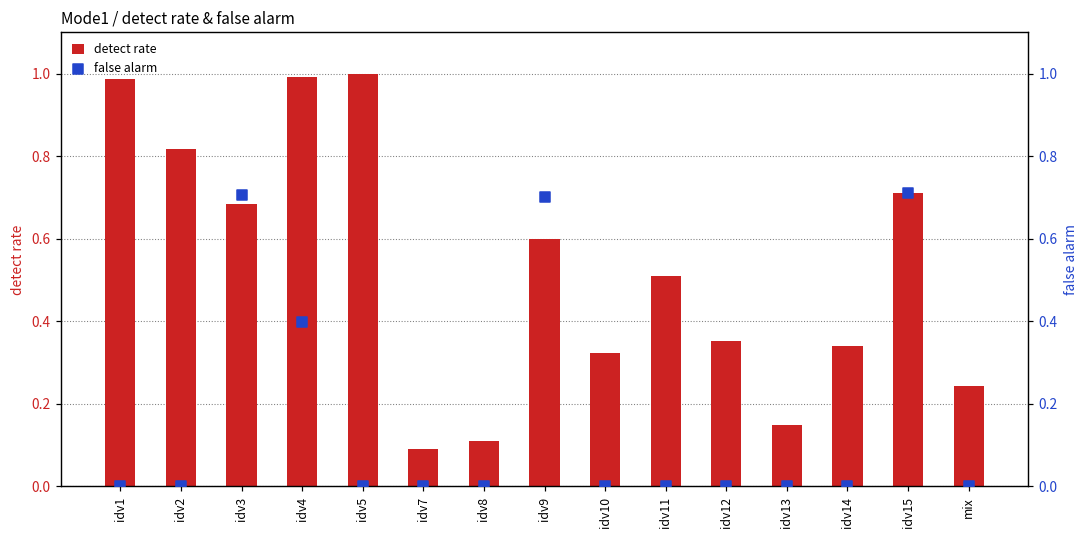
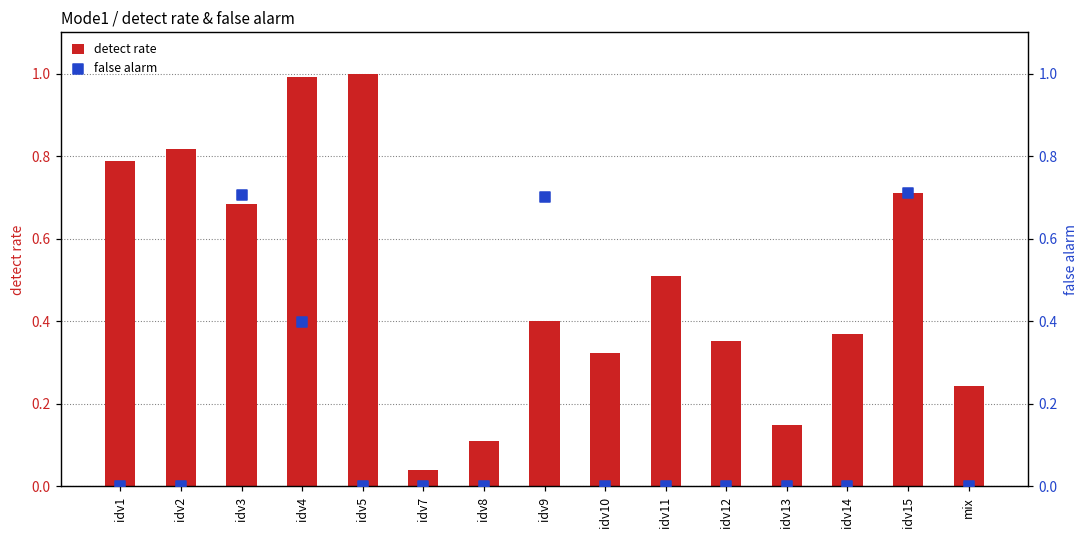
detect rate, idv1: 0.99 -> 0.79
detect rate, idv7: 0.09 -> 0.04
detect rate, idv9: 0.6 -> 0.4
detect rate, idv14: 0.34 -> 0.37
